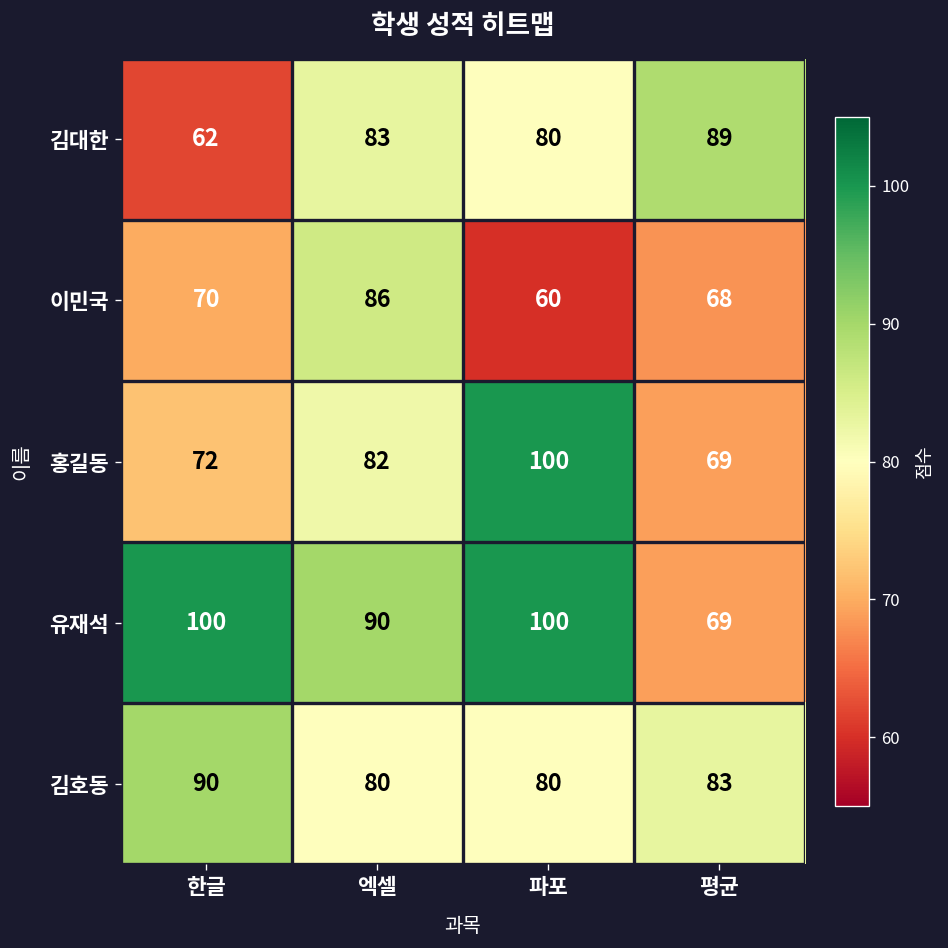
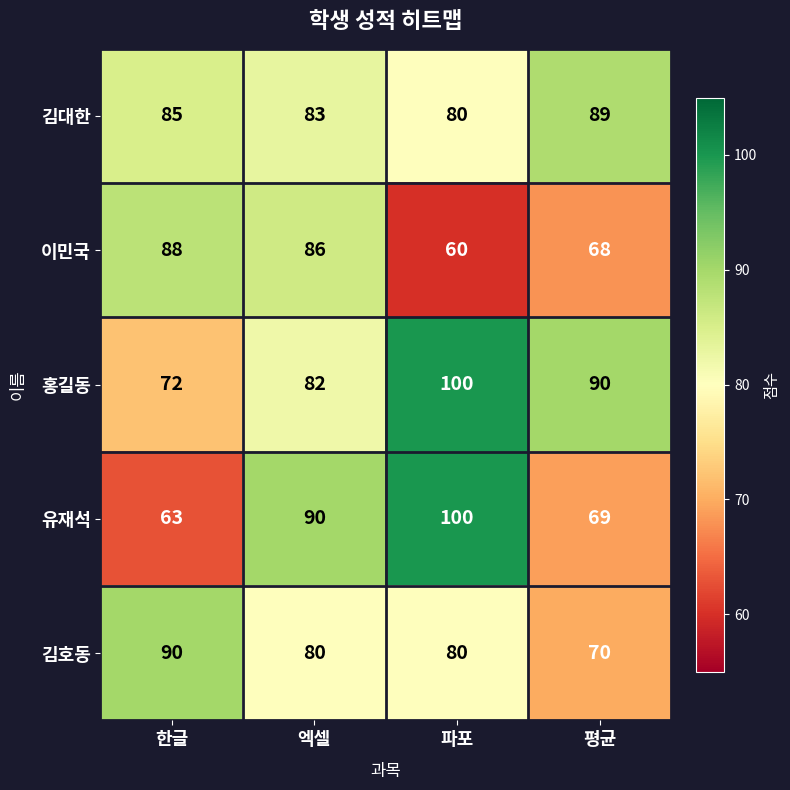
김대한, 한글: 62 -> 85
이민국, 한글: 70 -> 88
홍길동, 평균: 69 -> 90
유재석, 한글: 100 -> 63
김호동, 평균: 83 -> 70
